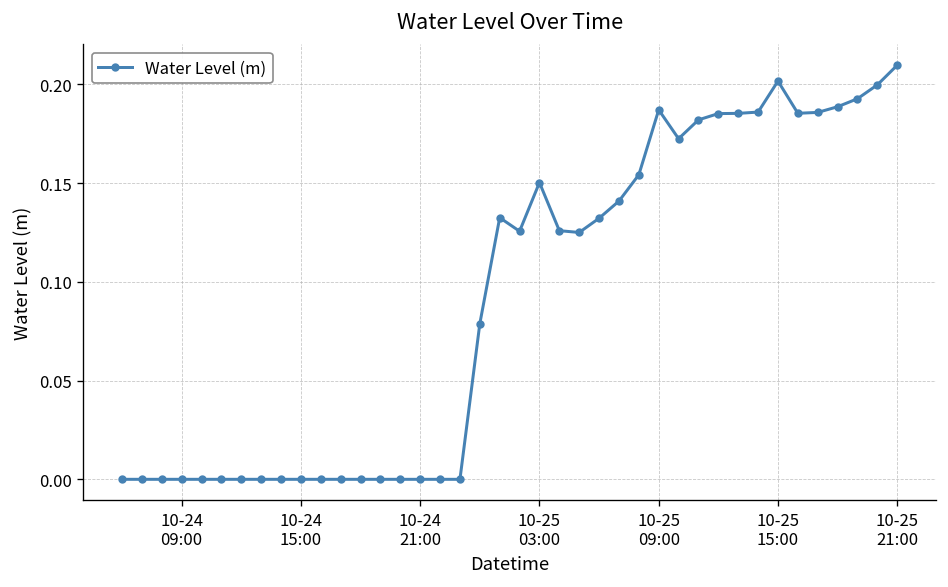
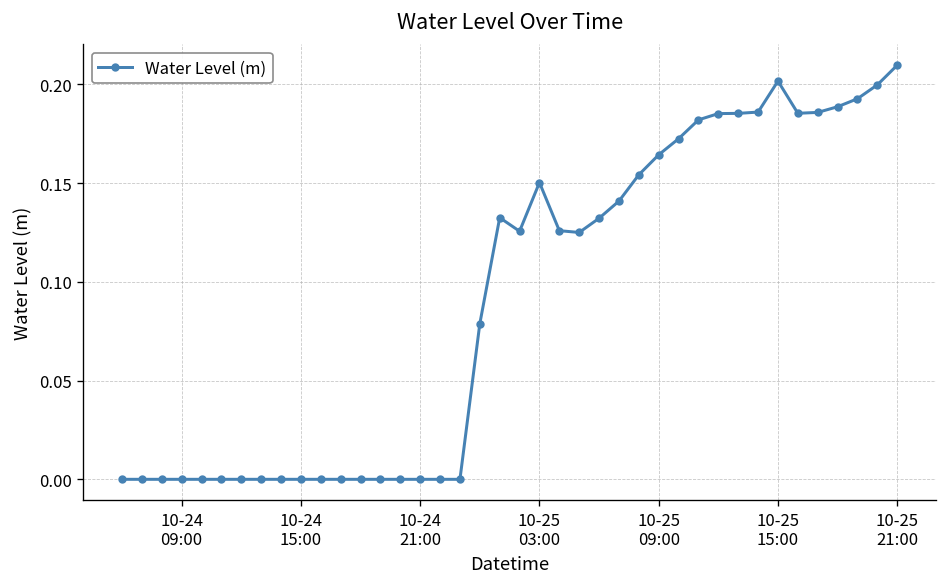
10-25 09:00: 0.187 -> 0.164
